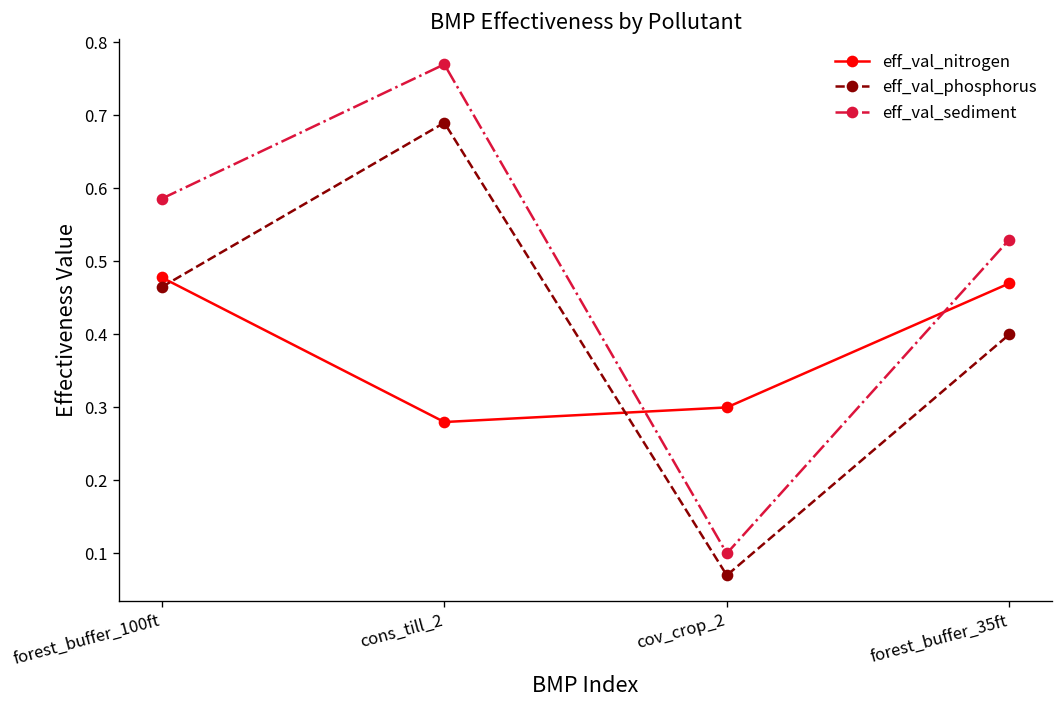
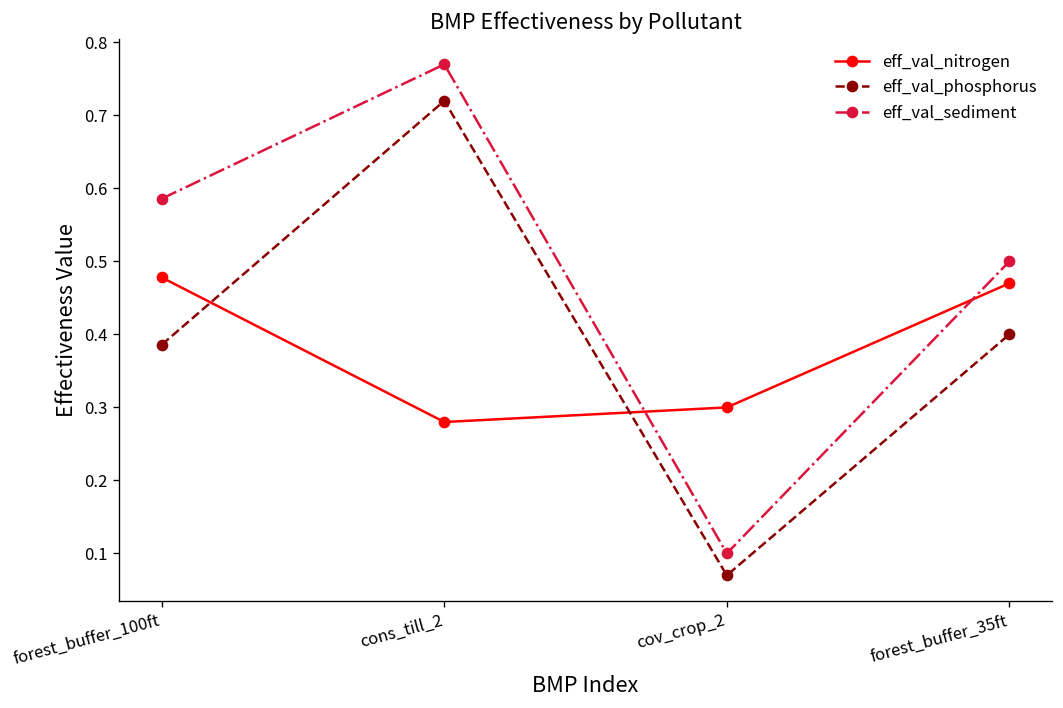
eff_val_phosphorus, forest_buffer_100ft: 0.47 -> 0.39
eff_val_phosphorus, cons_till_2: 0.69 -> 0.72
eff_val_sediment, forest_buffer_35ft: 0.53 -> 0.50
